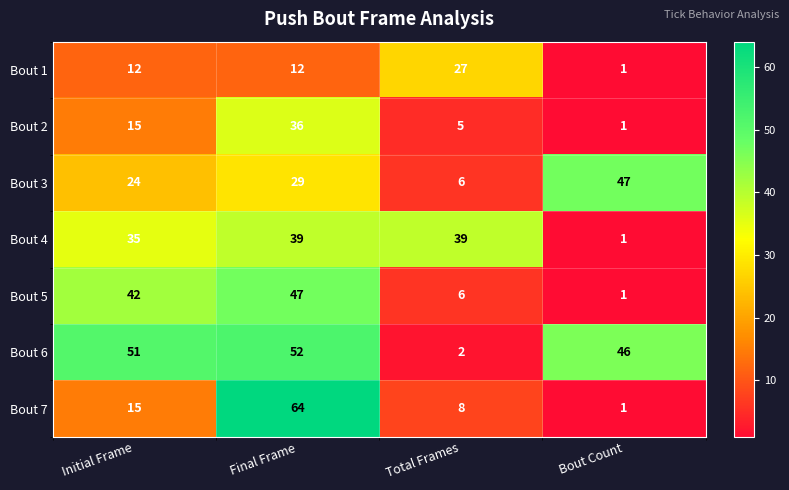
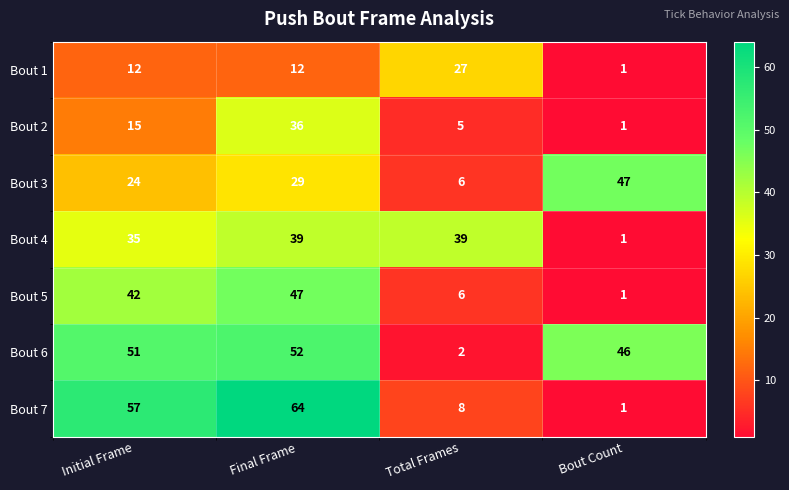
Bout 7, Initial Frame: 15 -> 57
